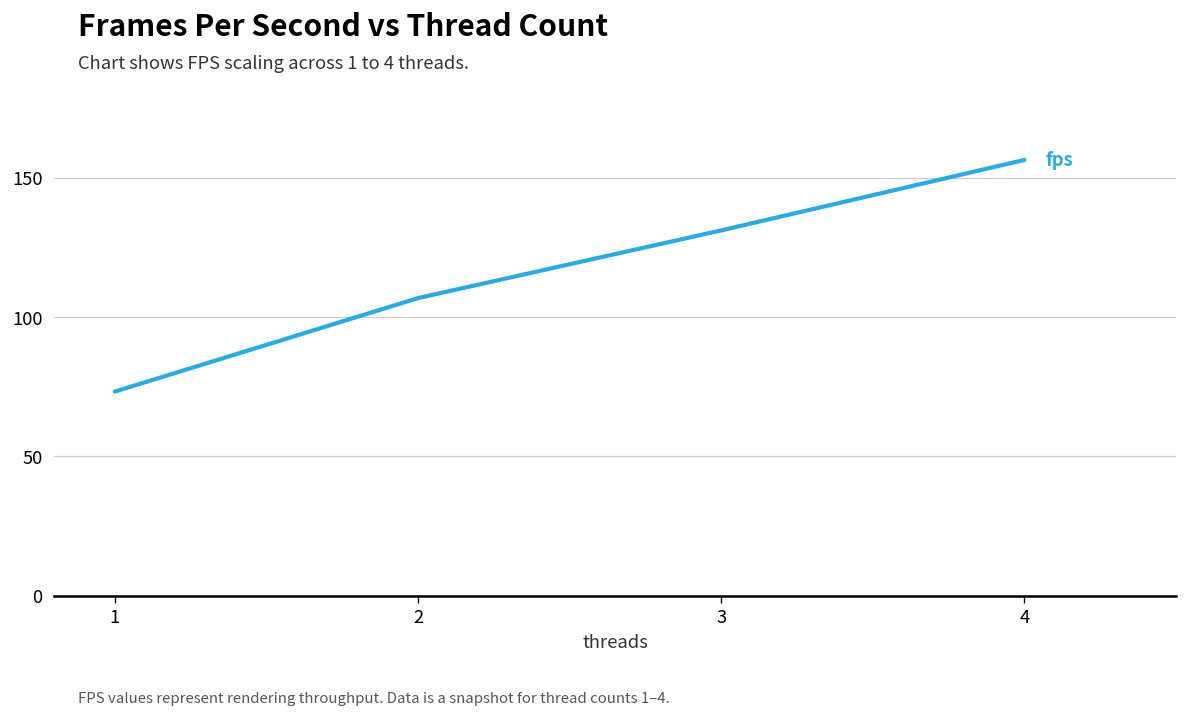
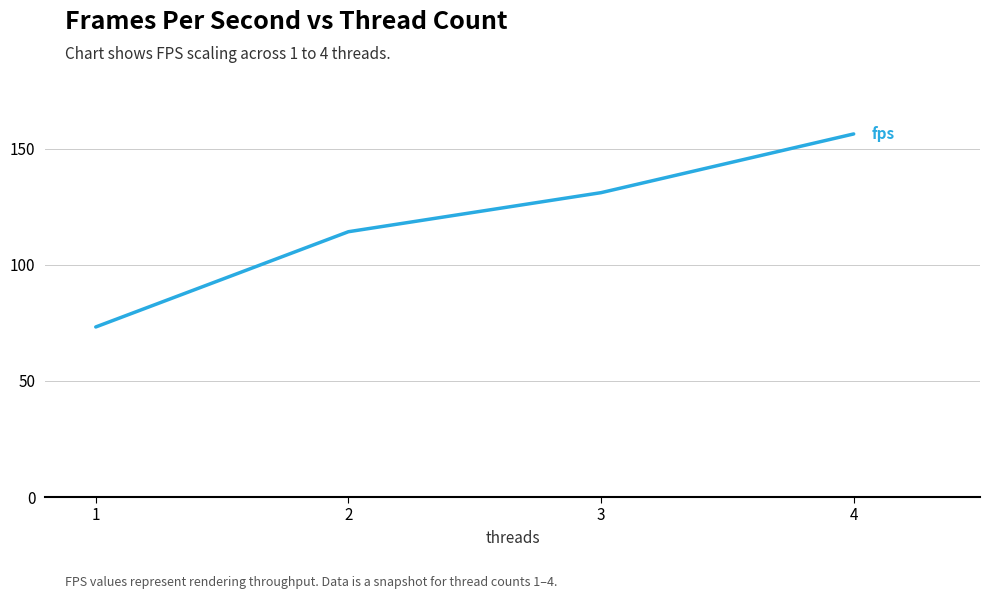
2: 107 -> 114
